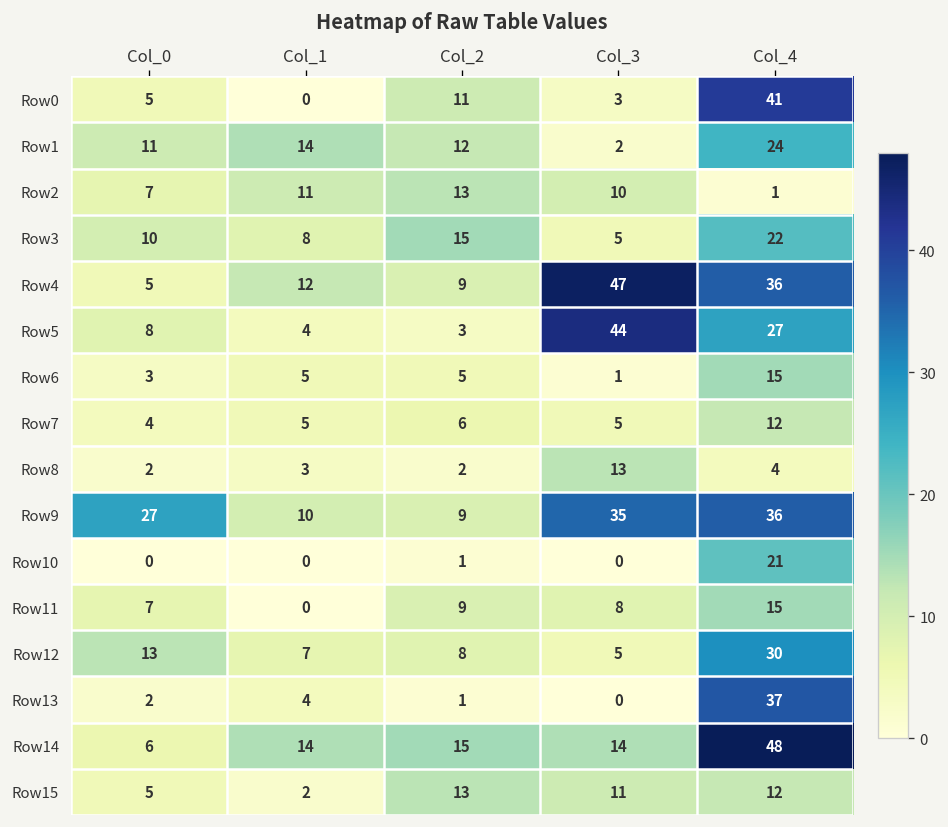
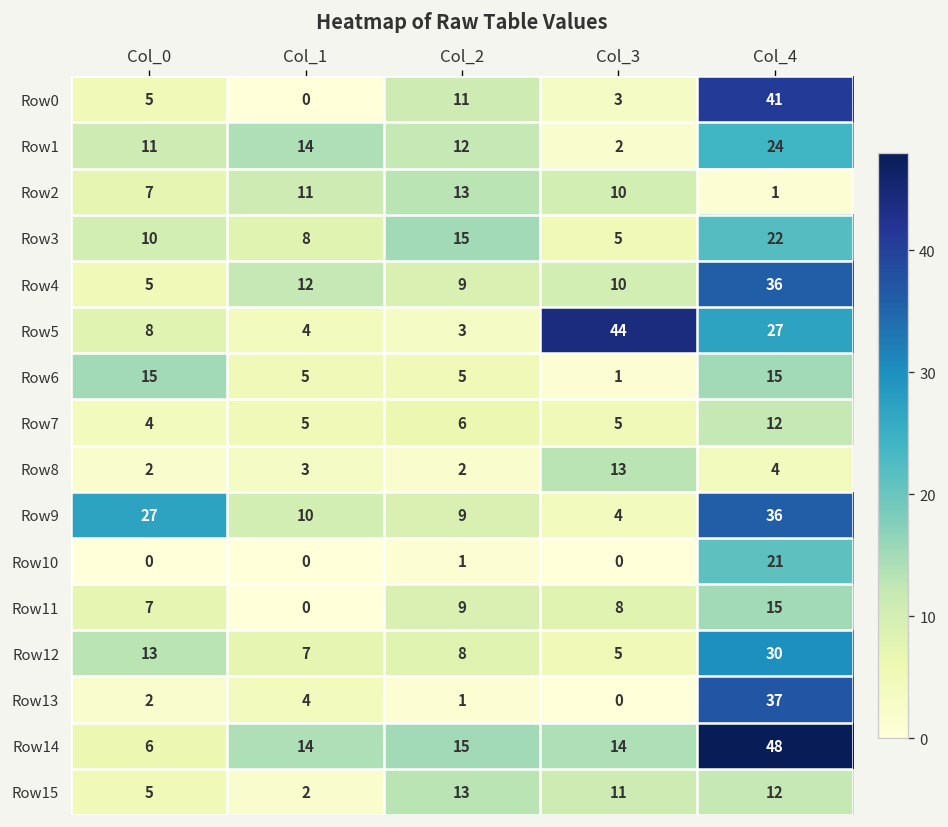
Row4, Col_3: 47 -> 10
Row6, Col_0: 3 -> 15
Row9, Col_3: 35 -> 4
